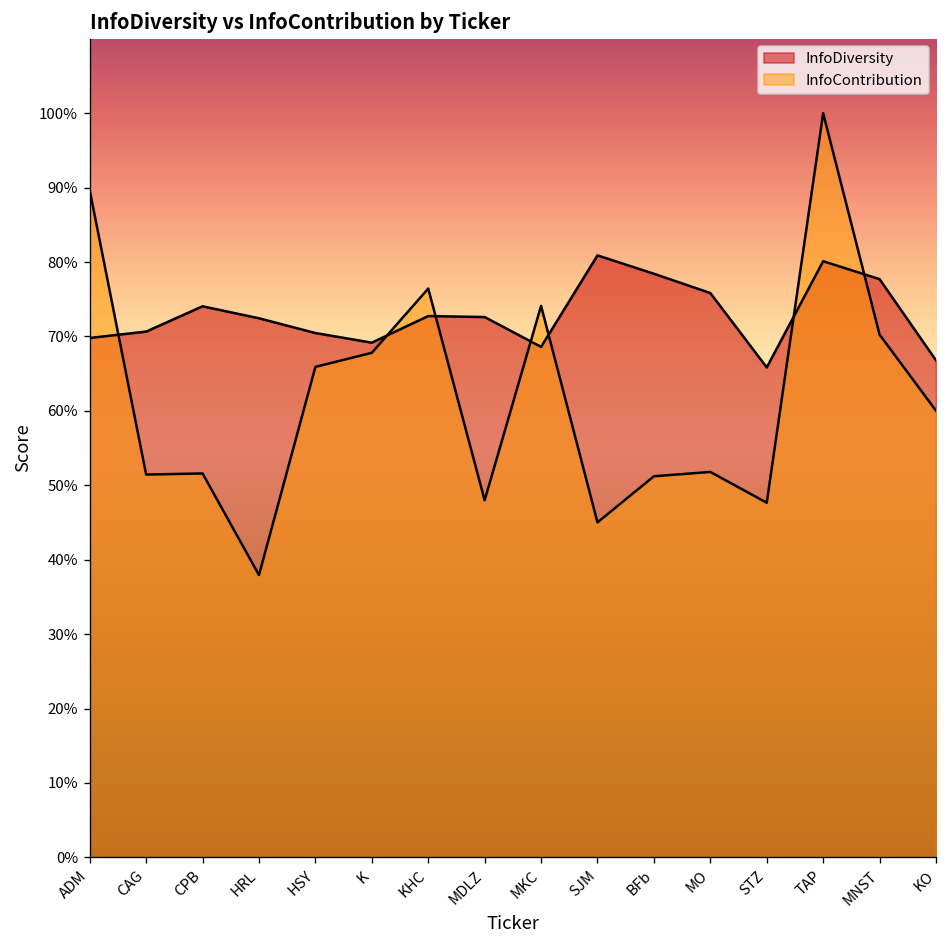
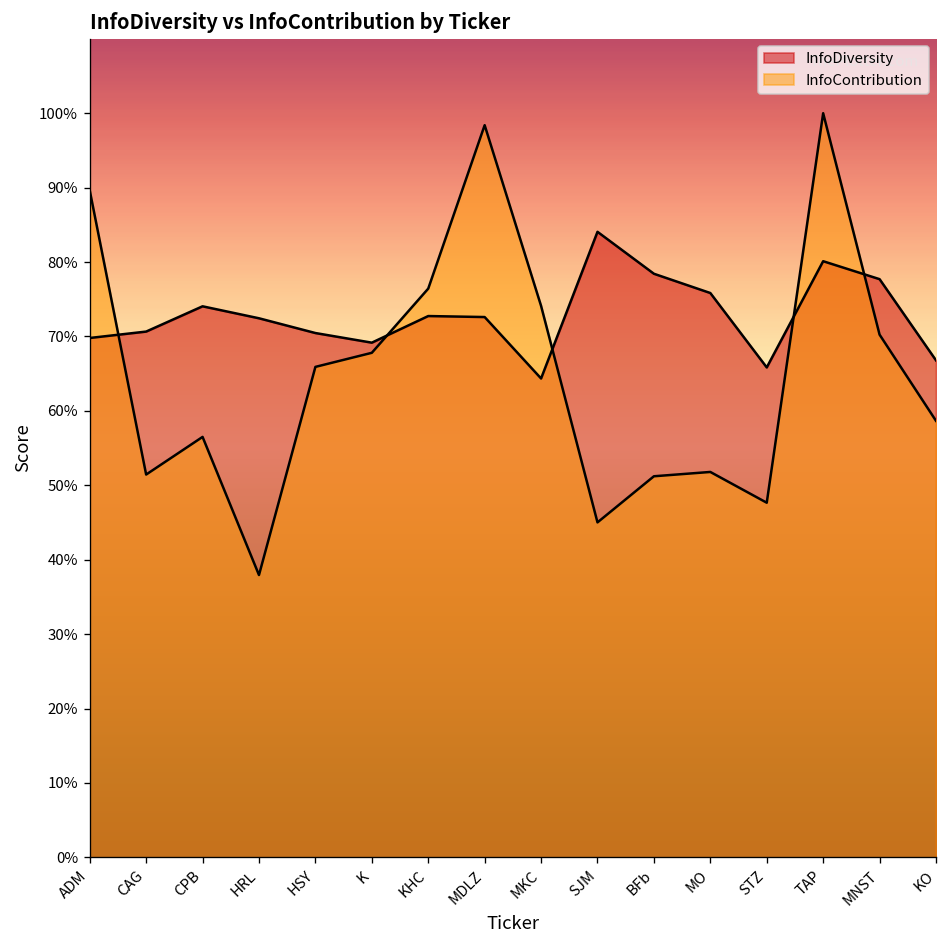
InfoContribution, CPB: 52% -> 57%
InfoContribution, MDLZ: 48% -> 98%
InfoDiversity, MKC: 69% -> 64%
InfoDiversity, SJM: 81% -> 84%
InfoContribution, KO: 60% -> 59%
